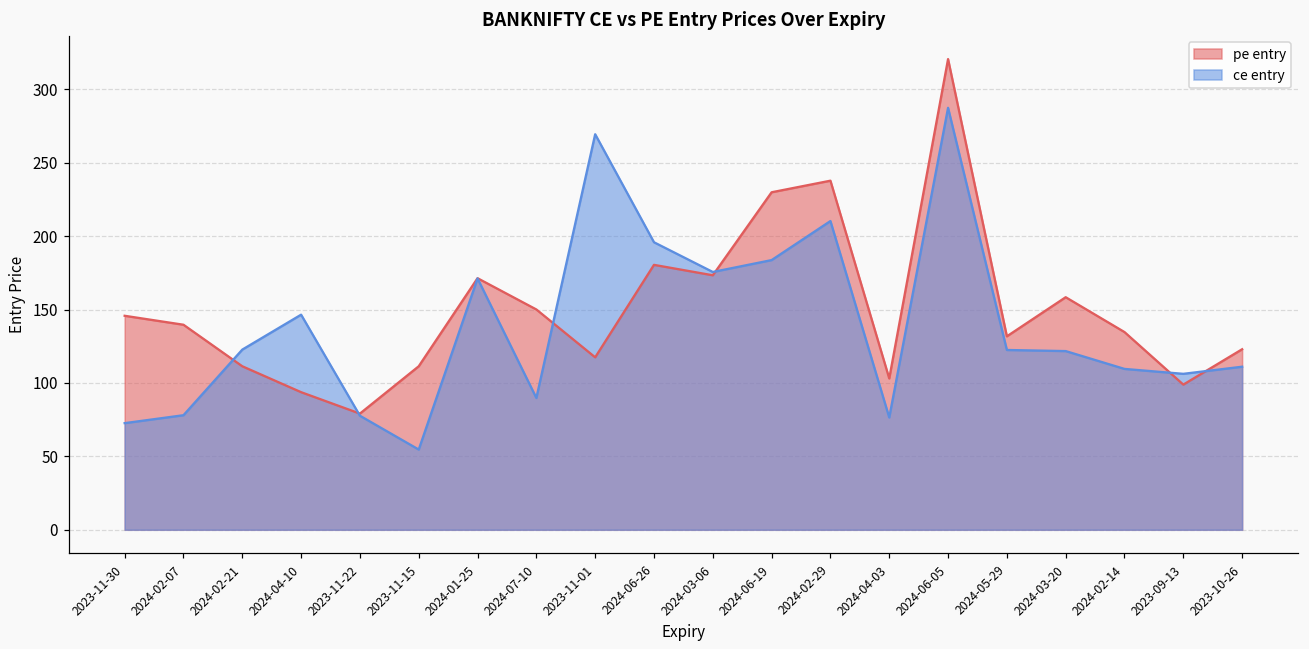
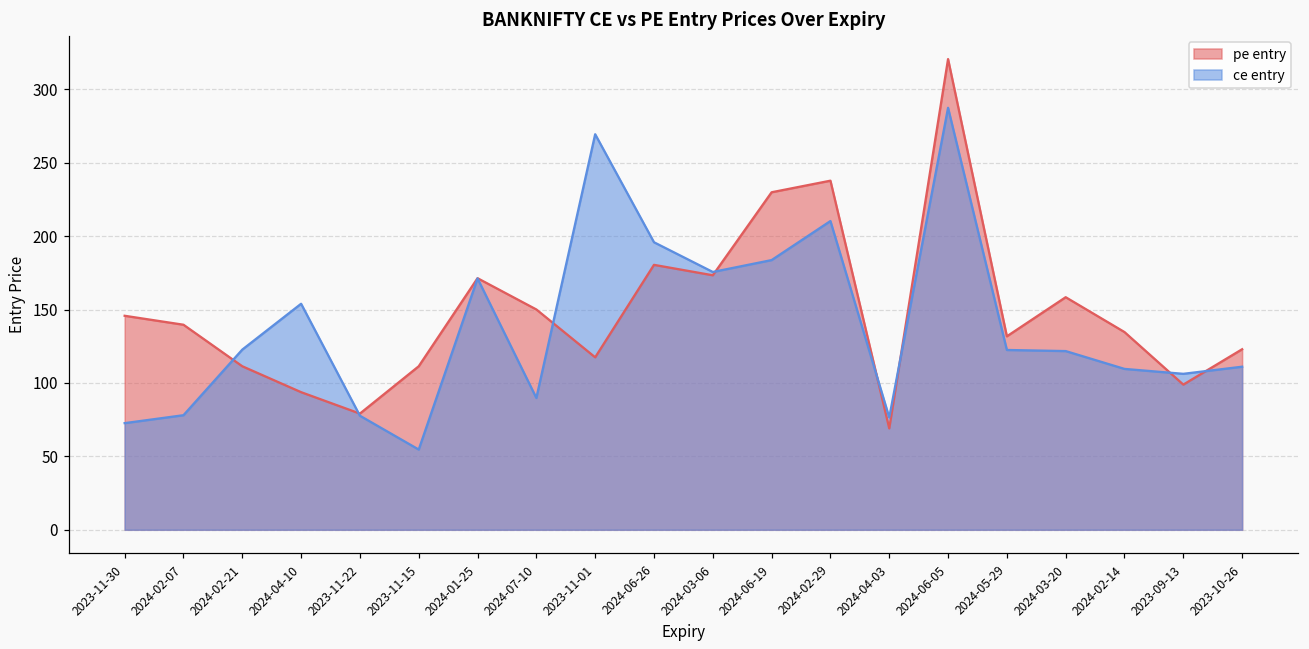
ce entry, 2024-04-10: 147 -> 154
pe entry, 2024-04-03: 103 -> 69
